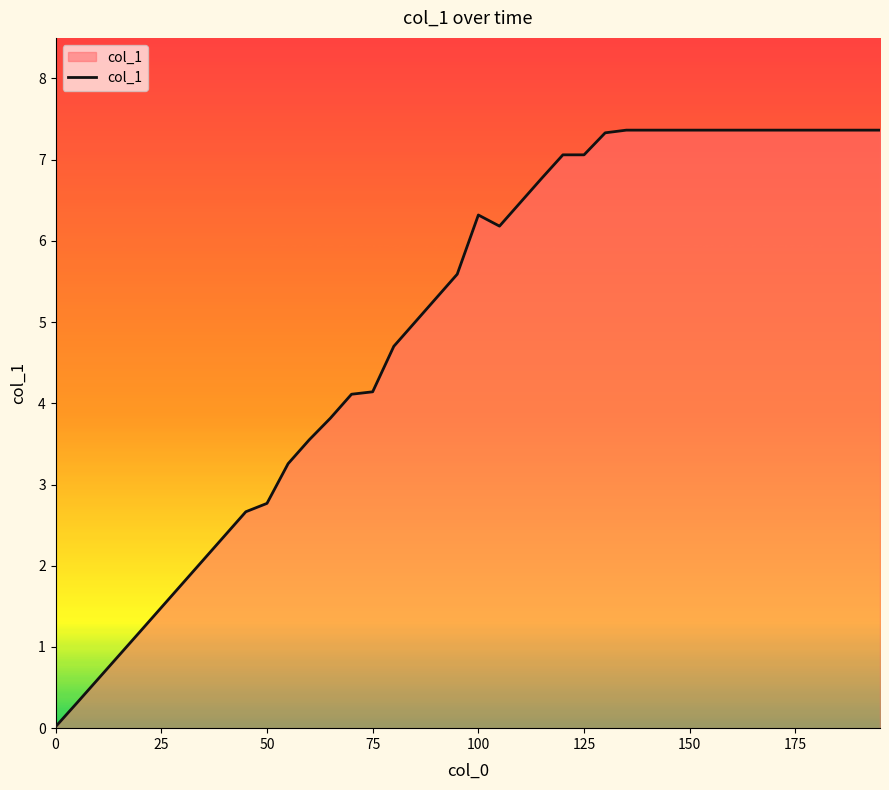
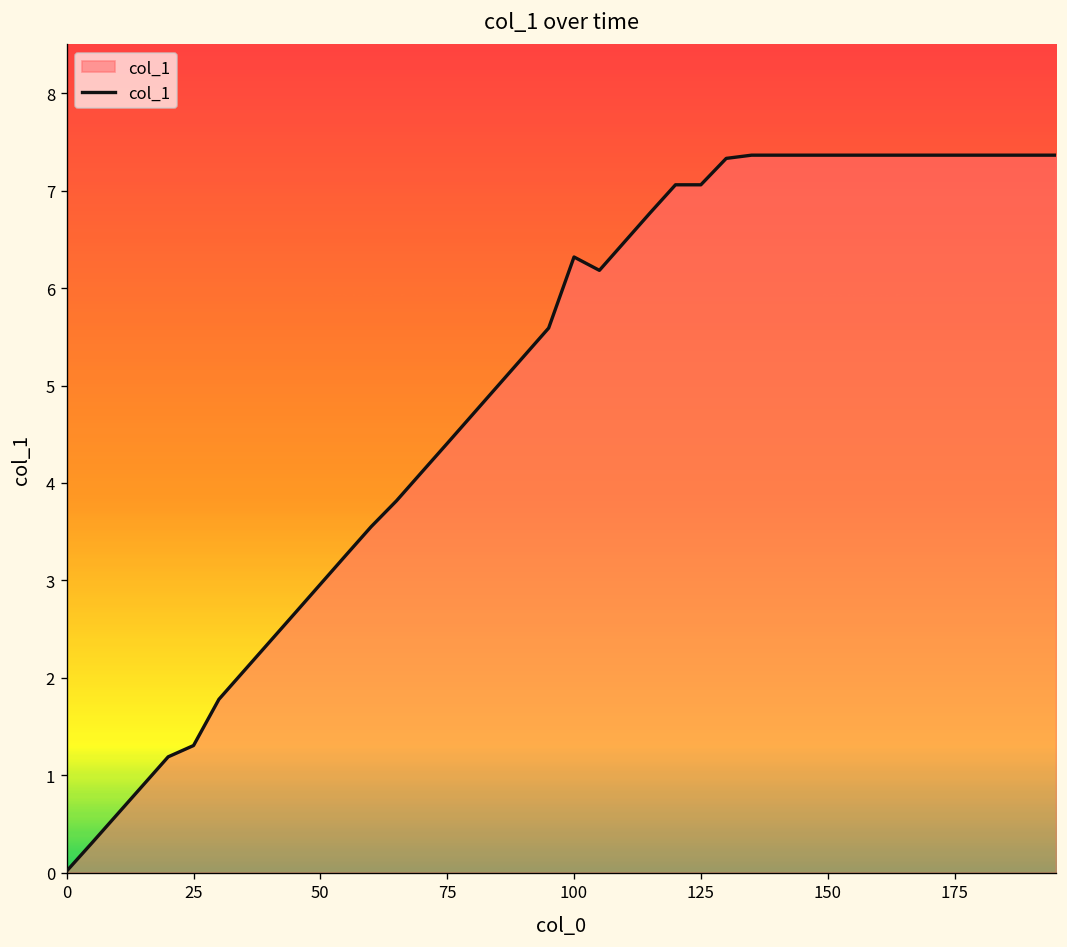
25: 1.5 -> 1.3
50: 2.8 -> 3.0
75: 4.1 -> 4.4
